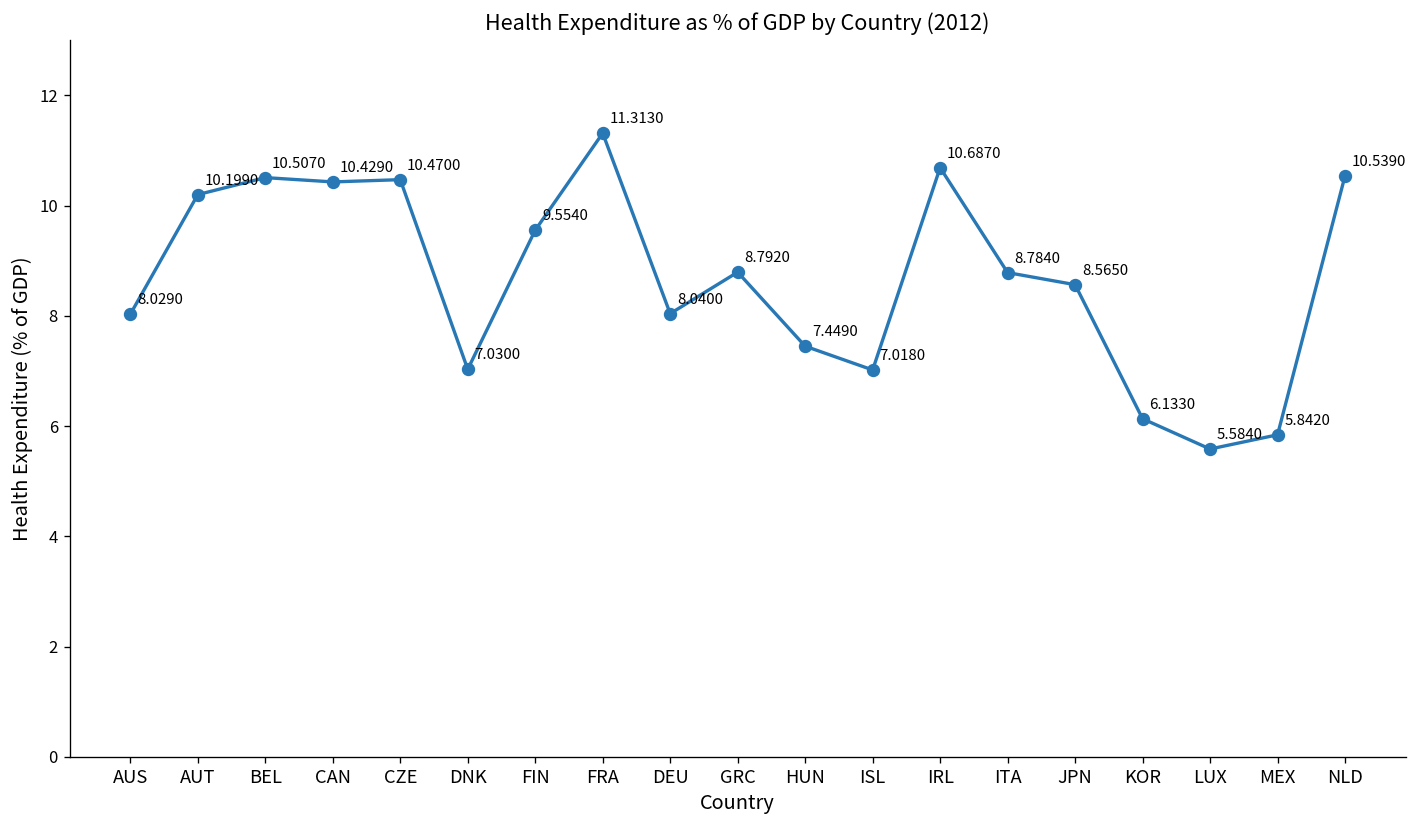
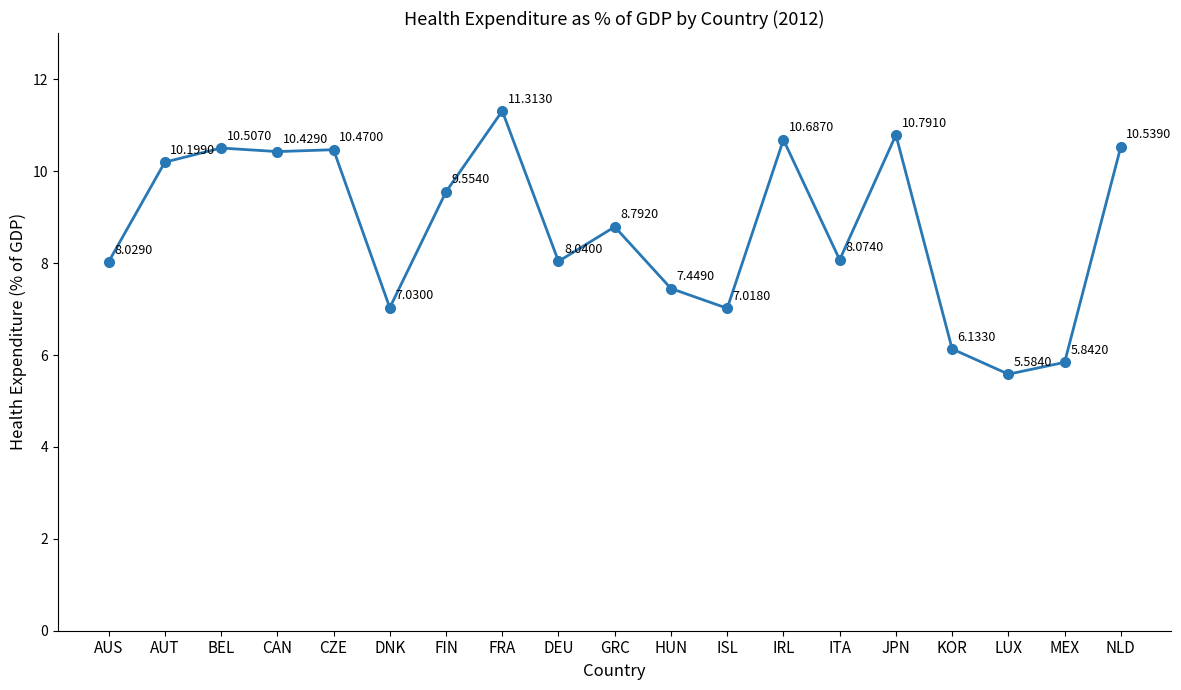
ITA: 8.7840 -> 8.0740
JPN: 8.5650 -> 10.7910
